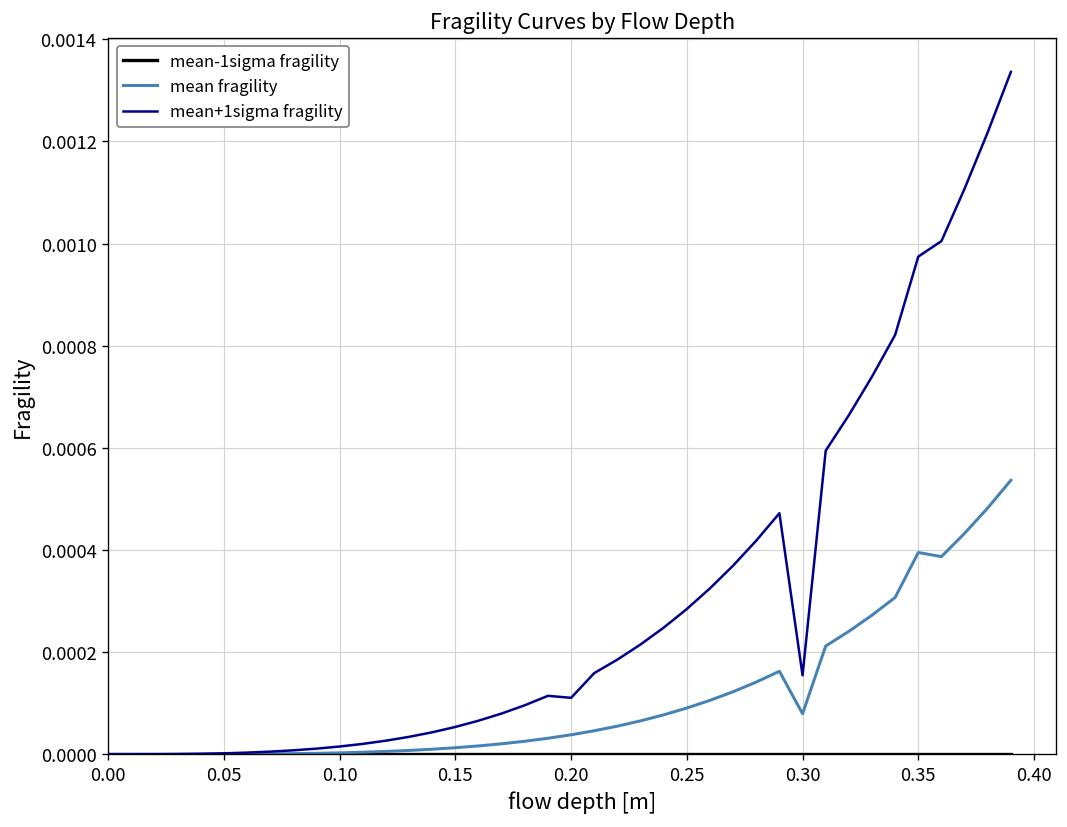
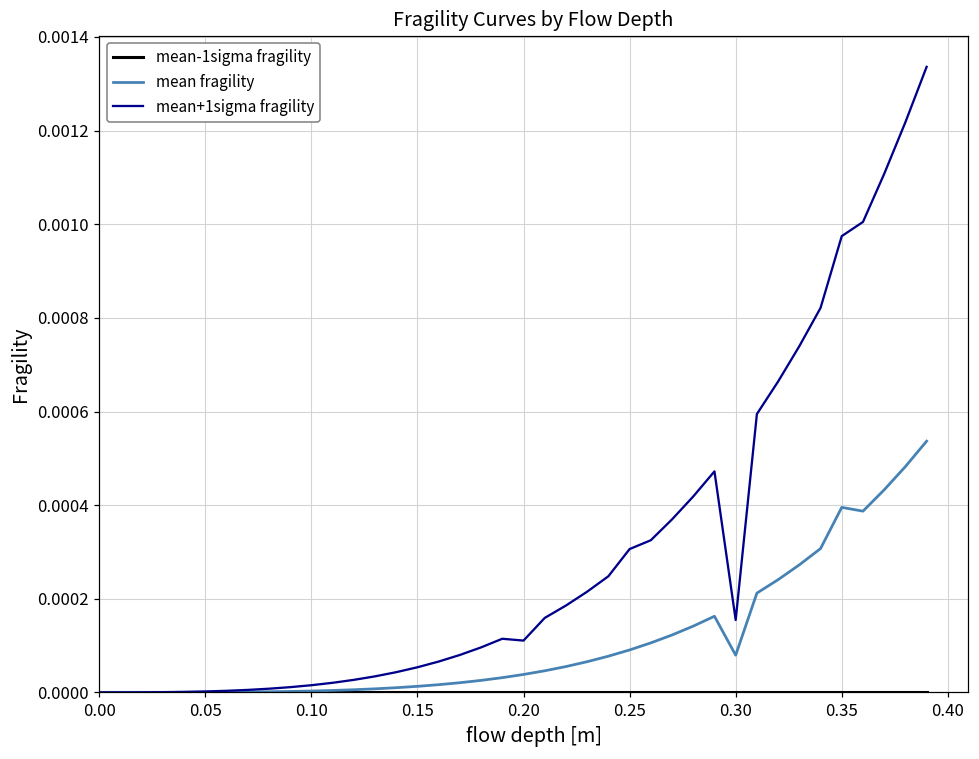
mean+1sigma fragility, 0.25: 0.00028 -> 0.00031
